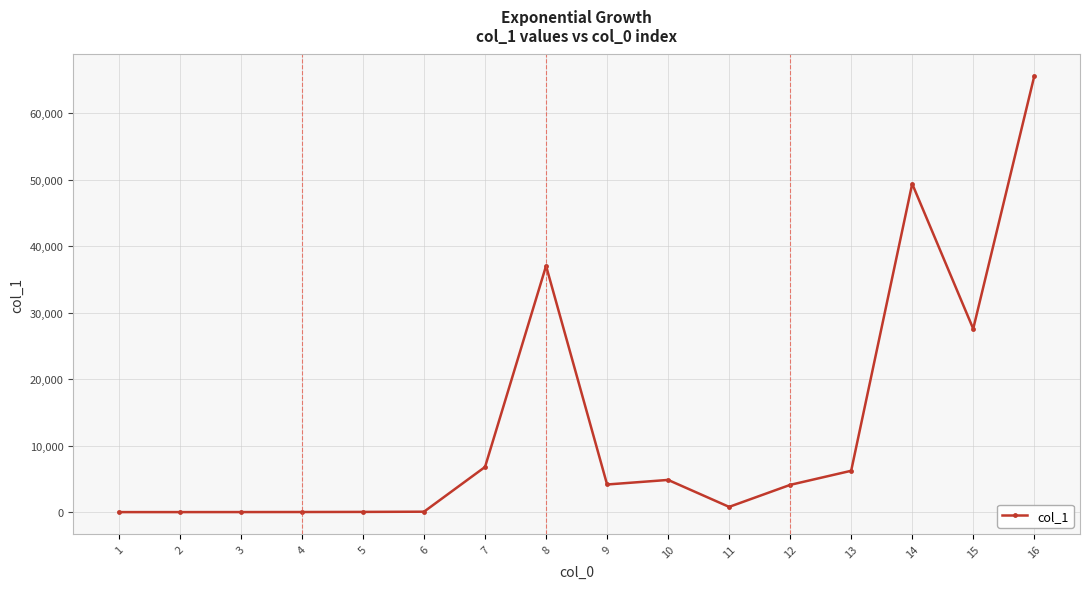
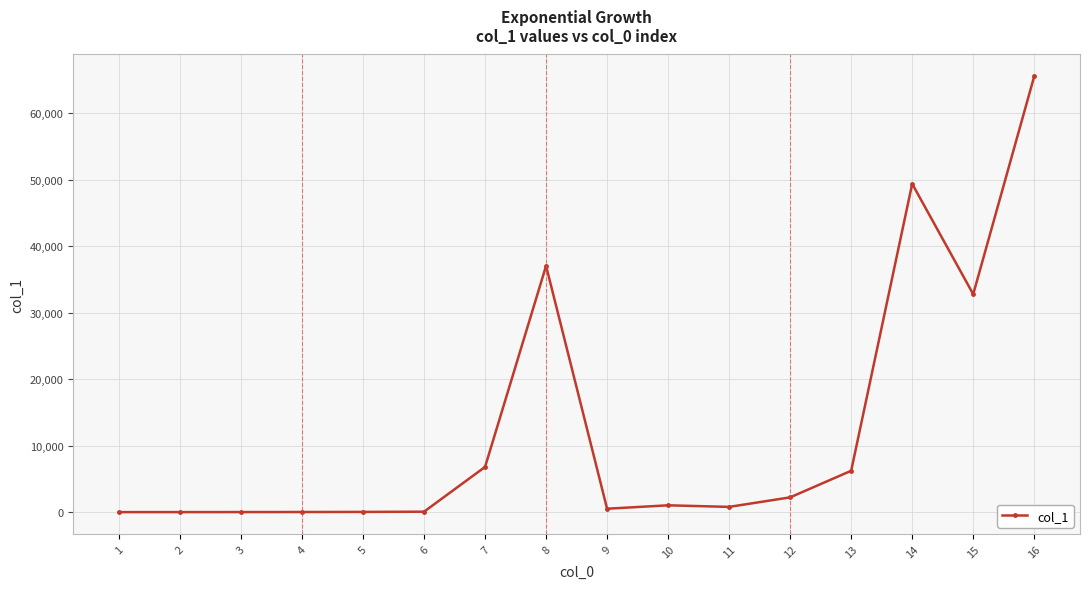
9: 4,000 -> 1,000
10: 5,000 -> 1,000
12: 4,000 -> 2,000
15: 28,000 -> 33,000
